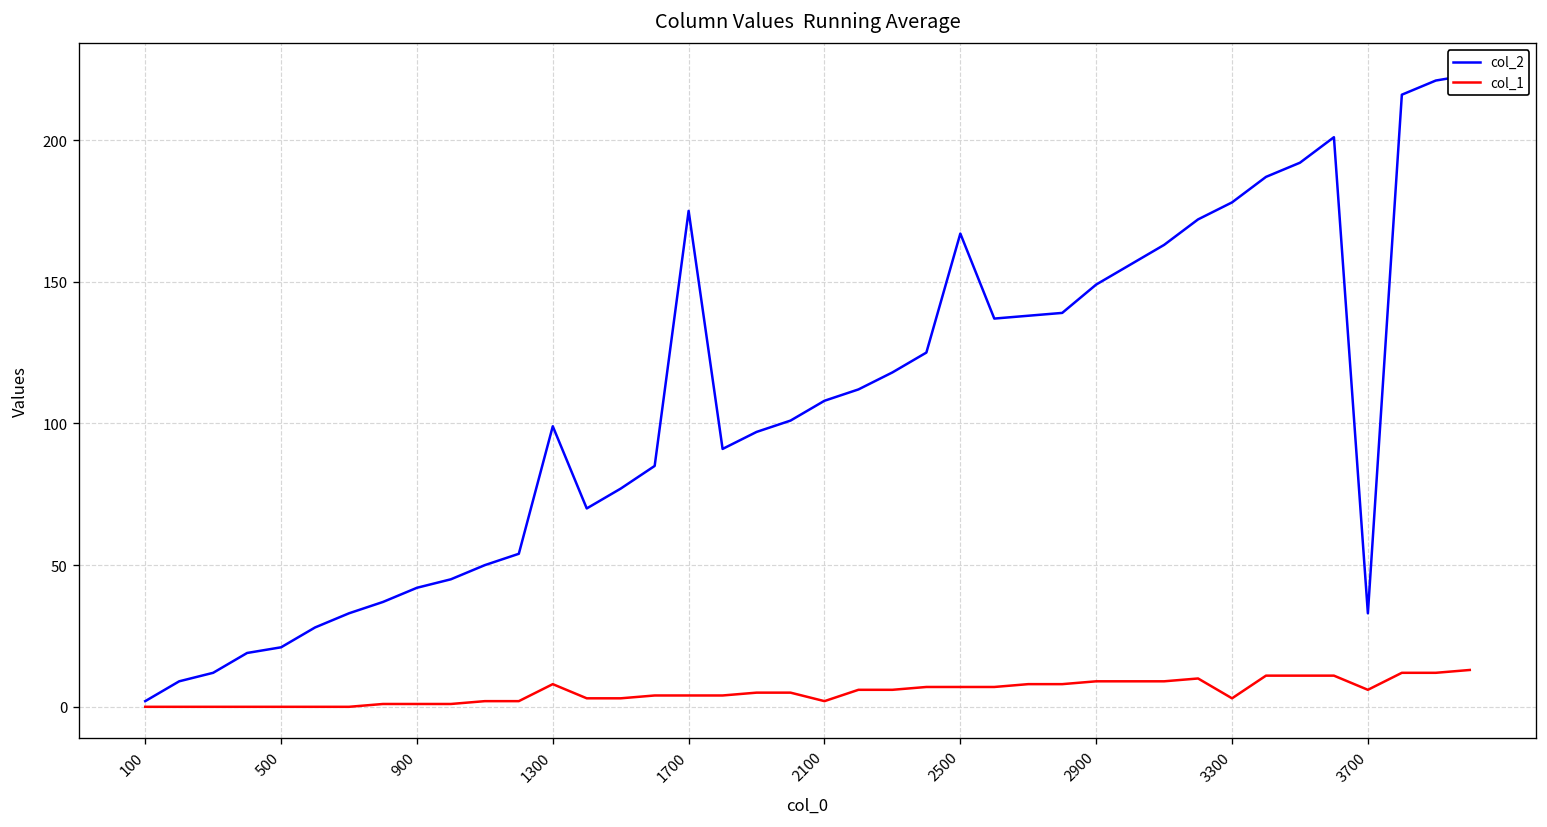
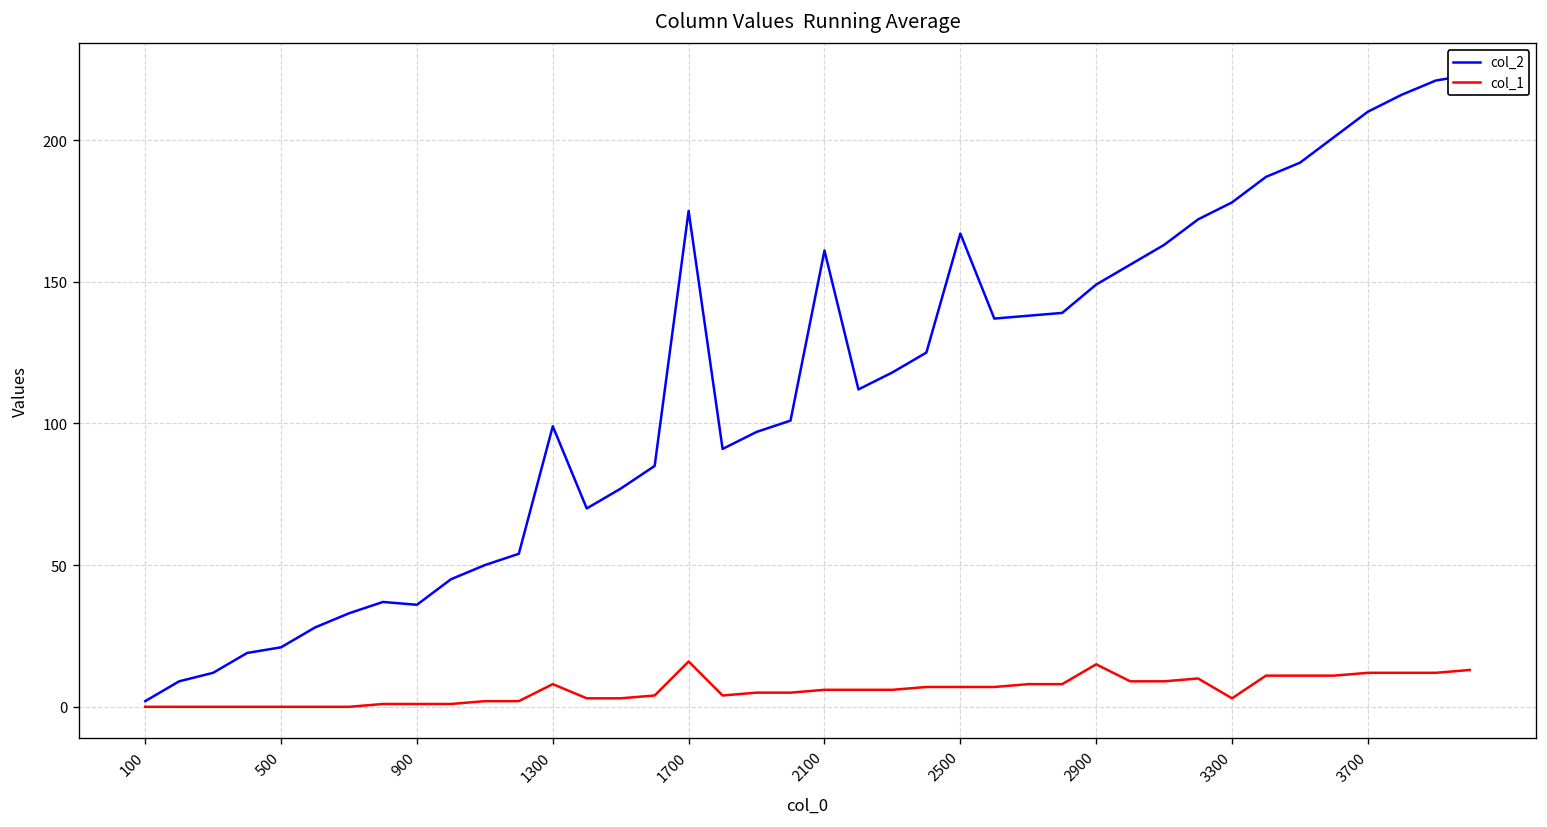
col_2, 900: 42 -> 36
col_1, 1700: 4 -> 16
col_2, 2100: 108 -> 161
col_1, 2100: 2 -> 6
col_1, 2900: 9 -> 15
col_2, 3700: 33 -> 210
col_1, 3700: 6 -> 12
